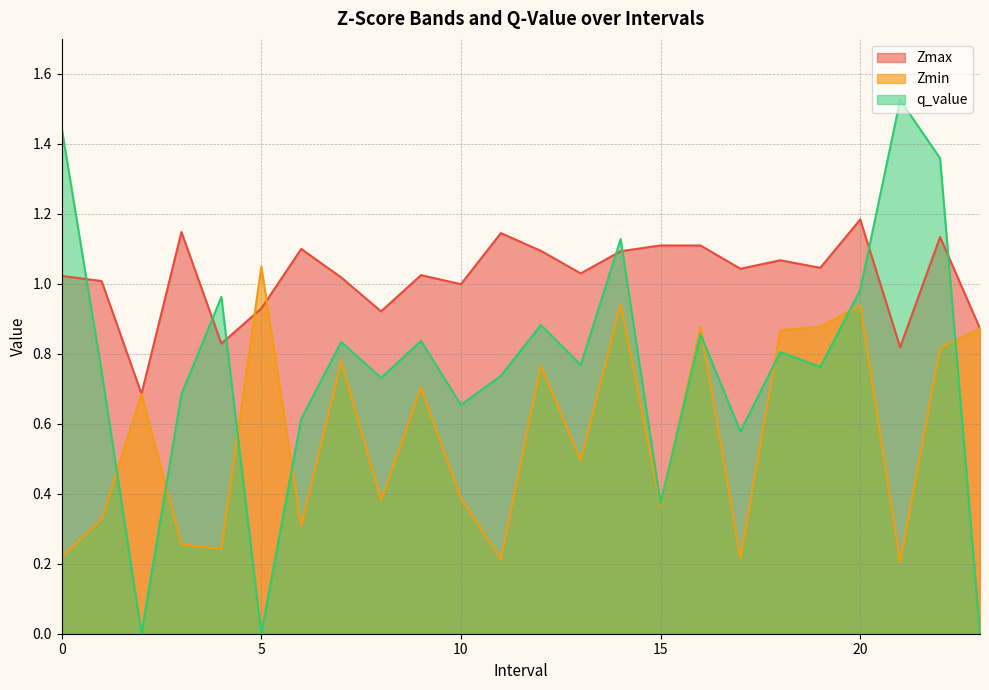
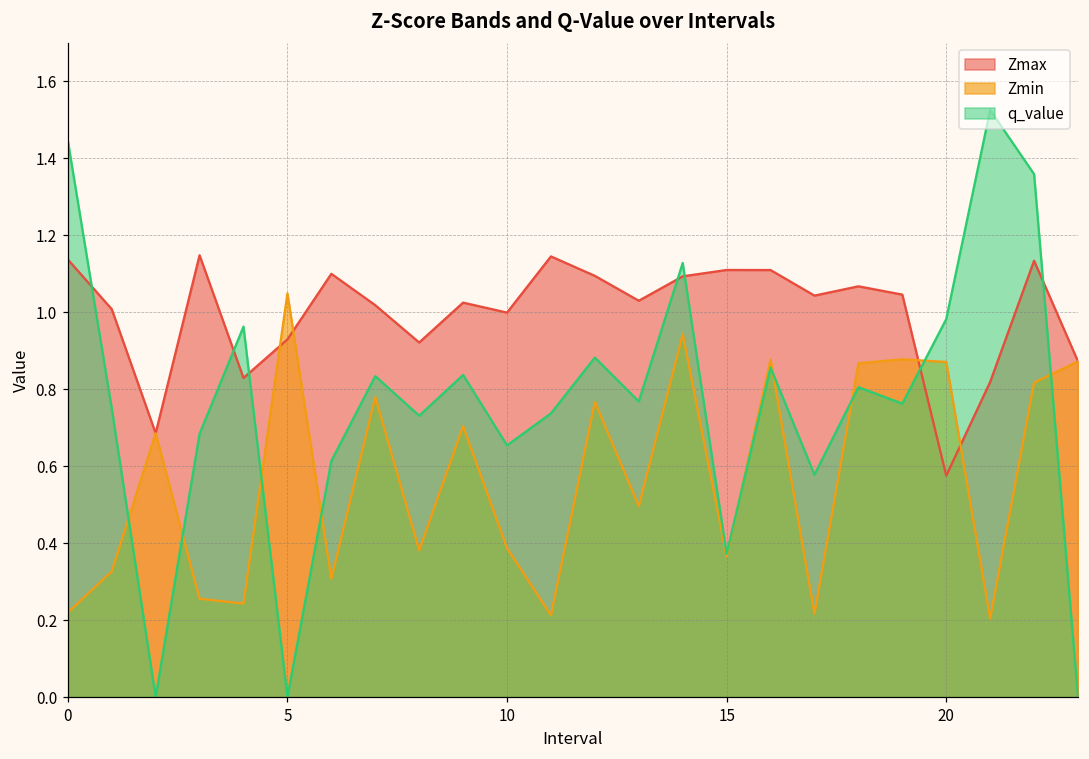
Zmax, 0: 1.02 -> 1.14
Zmax, 20: 1.18 -> 0.58
Zmin, 20: 0.94 -> 0.87
